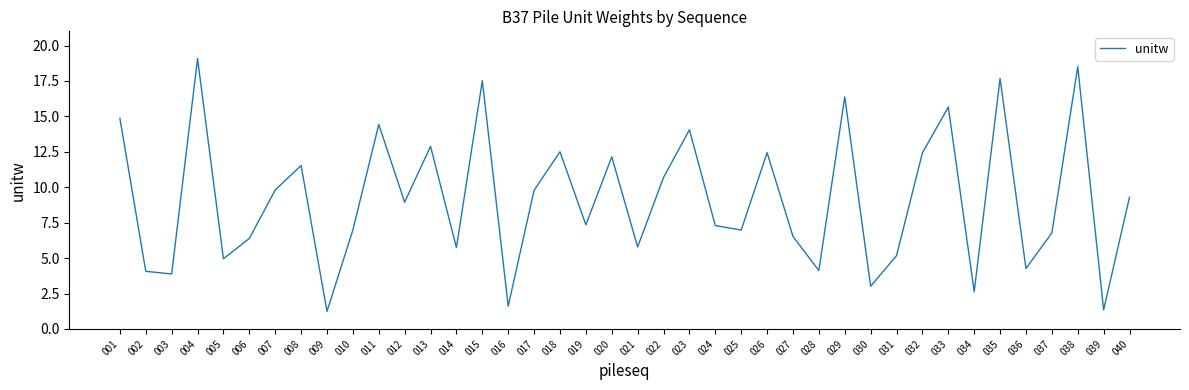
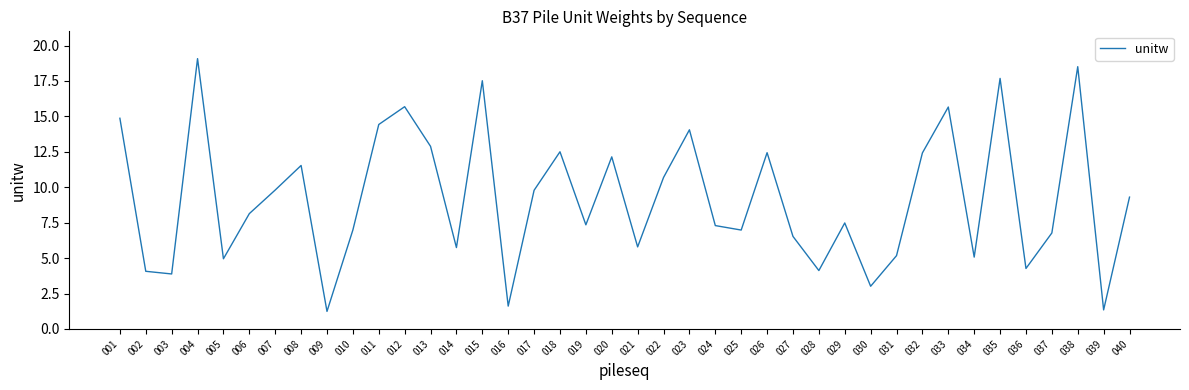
006: 6.4 -> 8.1
012: 8.9 -> 15.7
029: 16.4 -> 7.5
034: 2.6 -> 5.1
